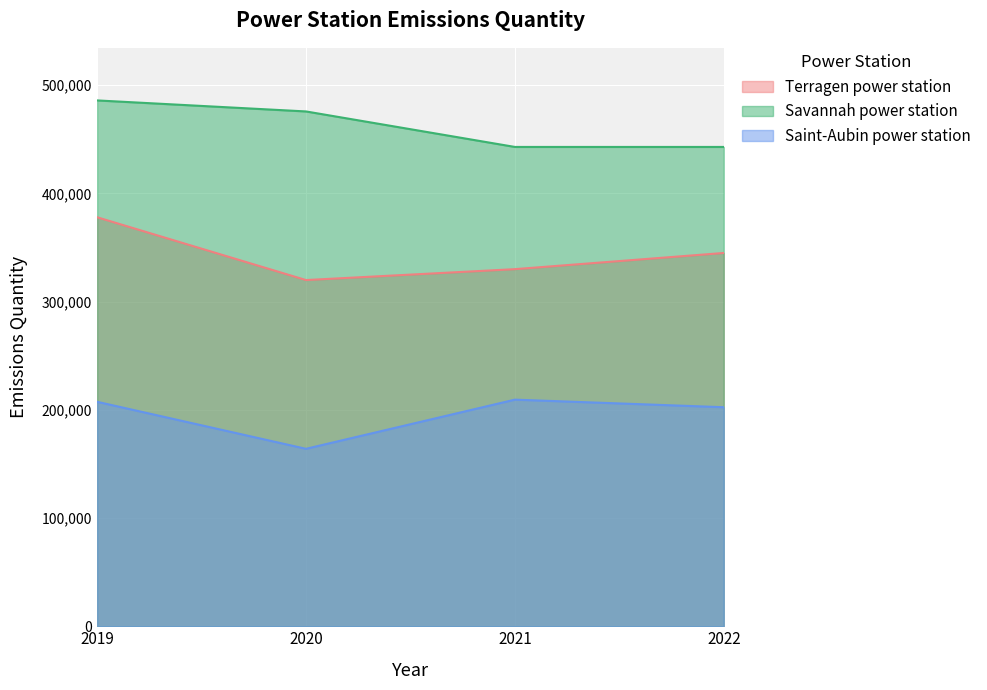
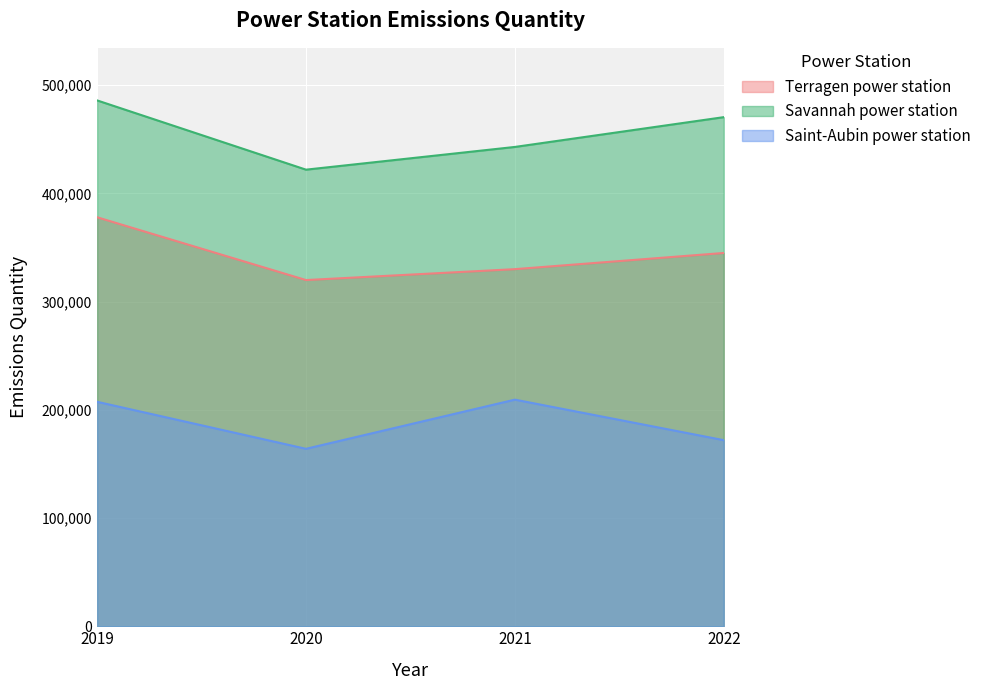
Savannah power station, 2020: 476,000 -> 422,000
Savannah power station, 2022: 443,000 -> 471,000
Saint-Aubin power station, 2022: 202,000 -> 172,000
